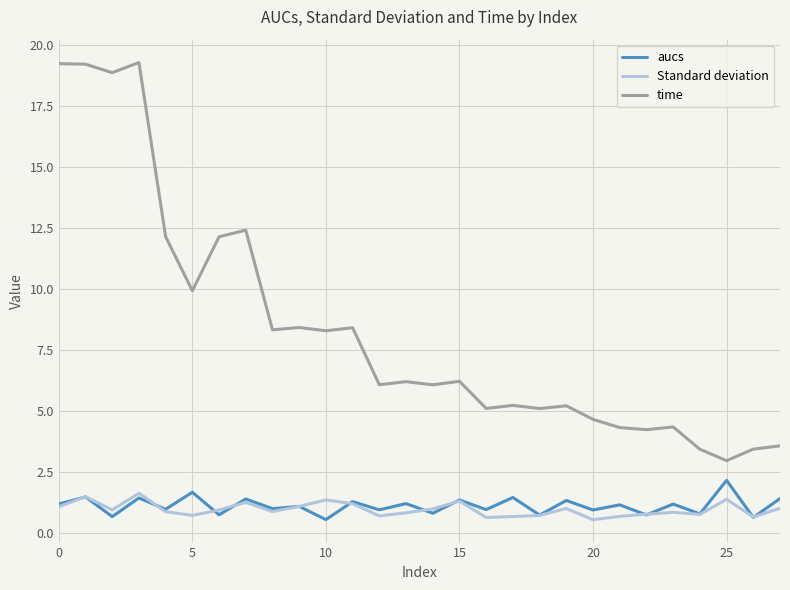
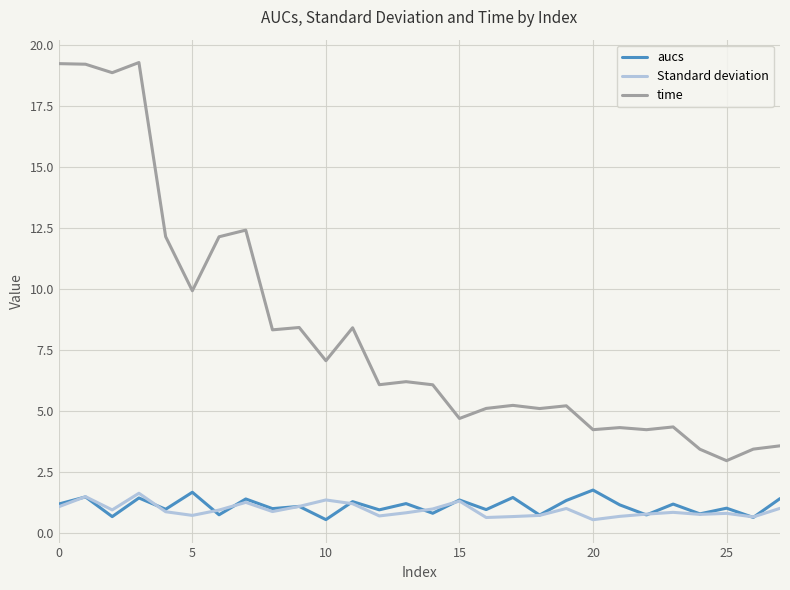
time, 10: 8.3 -> 7.1
time, 15: 6.2 -> 4.7
aucs, 20: 1.0 -> 1.8
time, 20: 4.7 -> 4.2
aucs, 25: 2.2 -> 1.0
Standard deviation, 25: 1.4 -> 0.8
